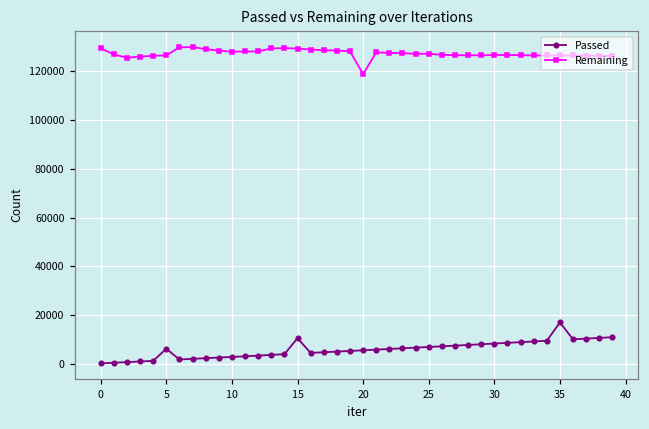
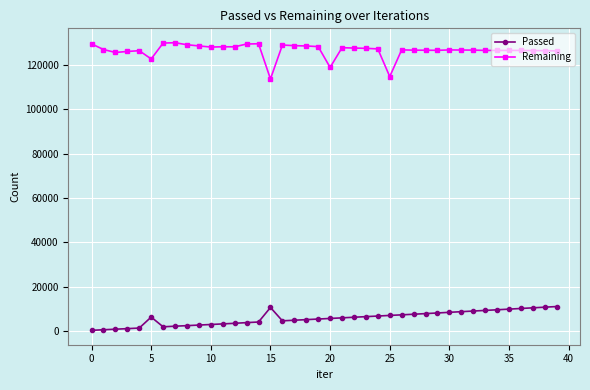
Remaining, 5: 127000 -> 123000
Remaining, 15: 129000 -> 114000
Remaining, 25: 127000 -> 115000
Passed, 35: 17000 -> 10000
